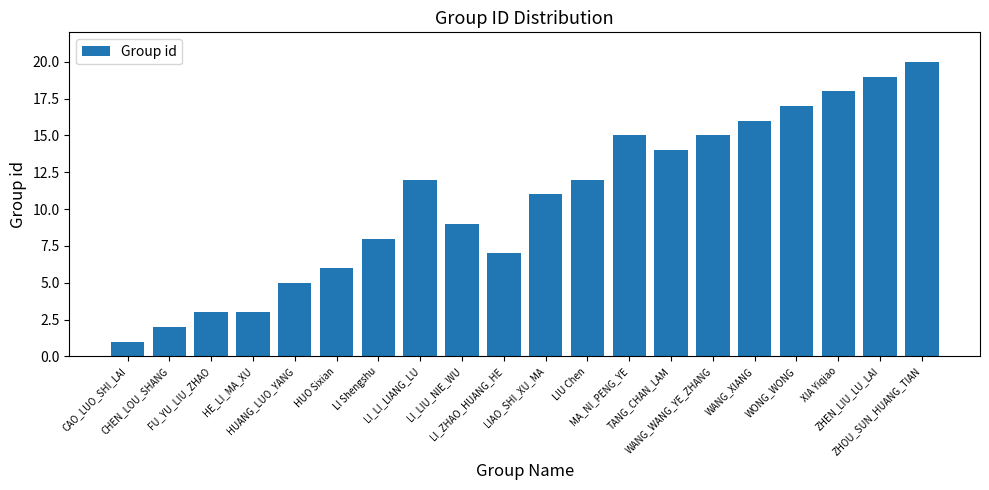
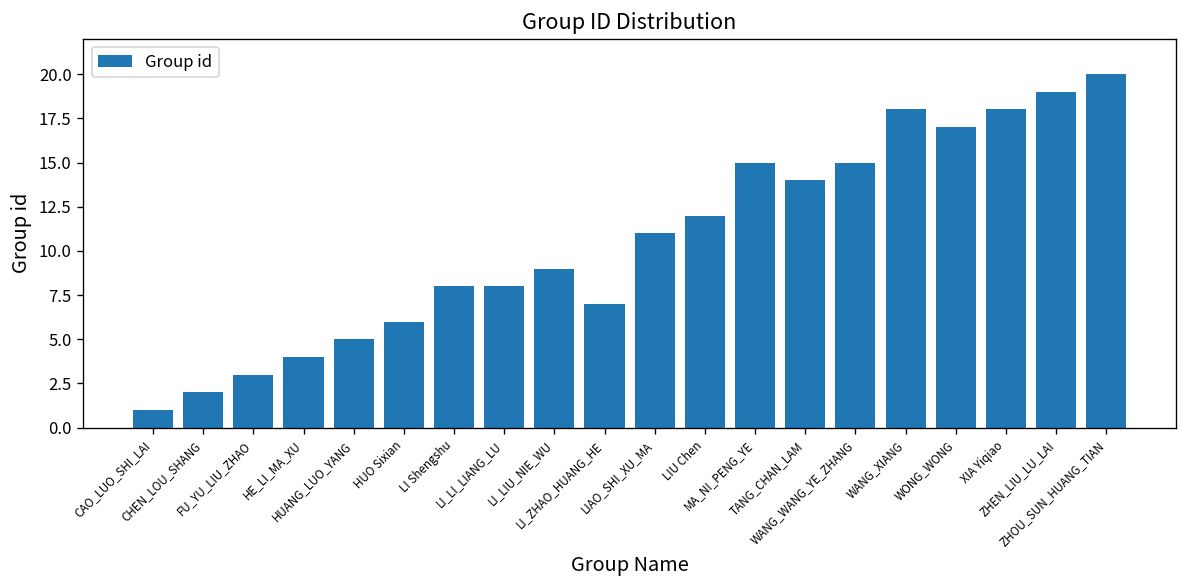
HE_LI_MA_XU: 3 -> 4
LI_LI_LIANG_LU: 12 -> 8
WANG_XIANG: 16 -> 18
